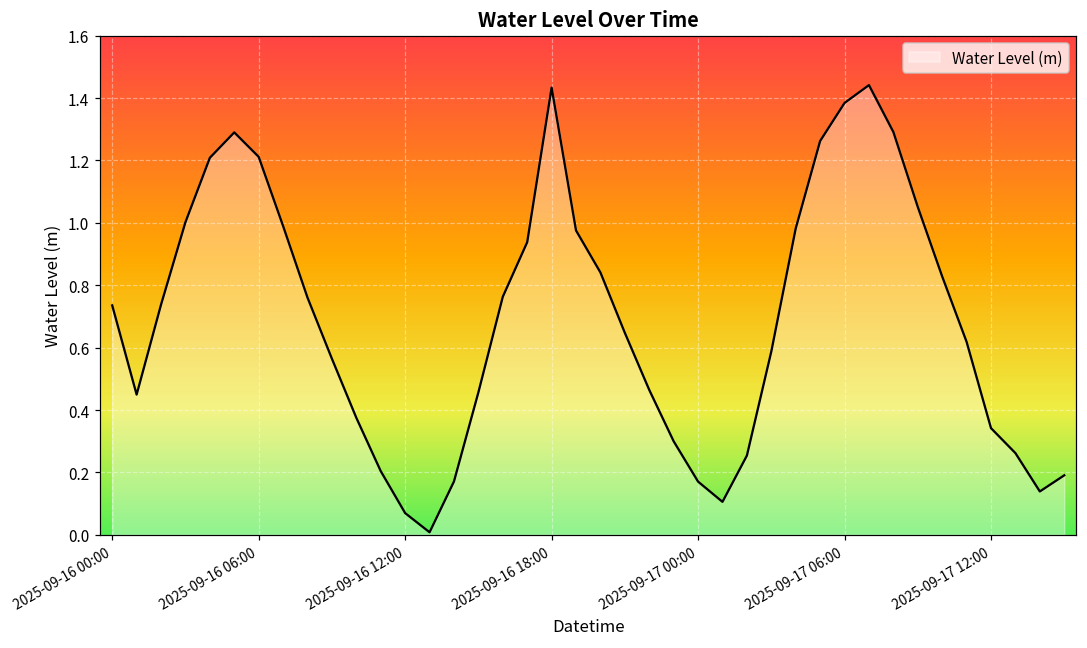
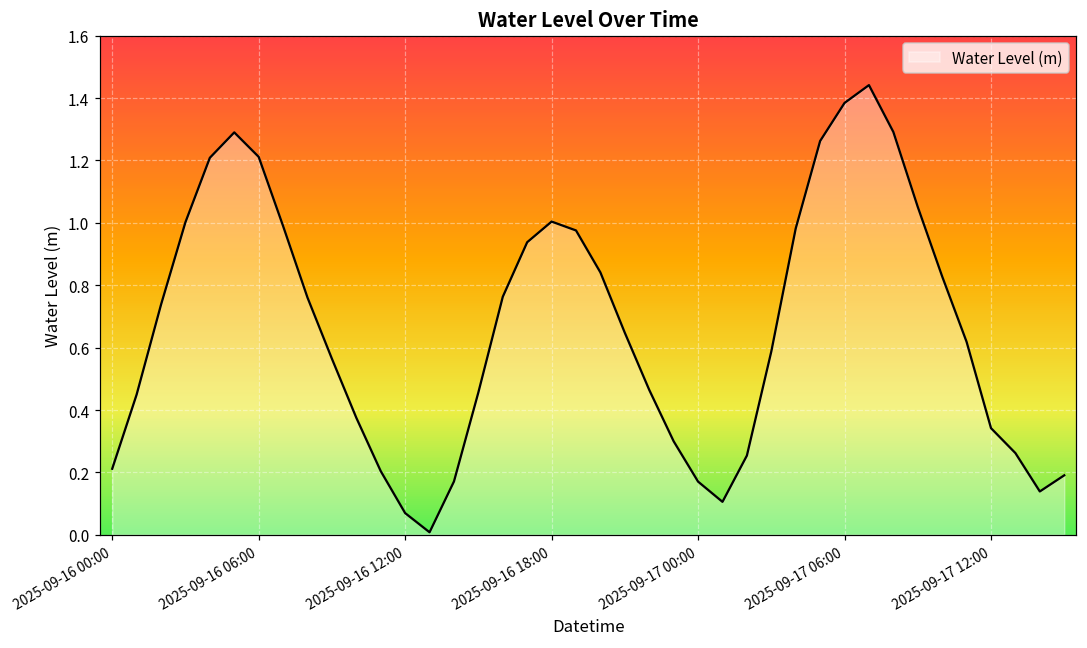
2025-09-16 00:00: 0.74 -> 0.21
2025-09-16 18:00: 1.43 -> 1.00
